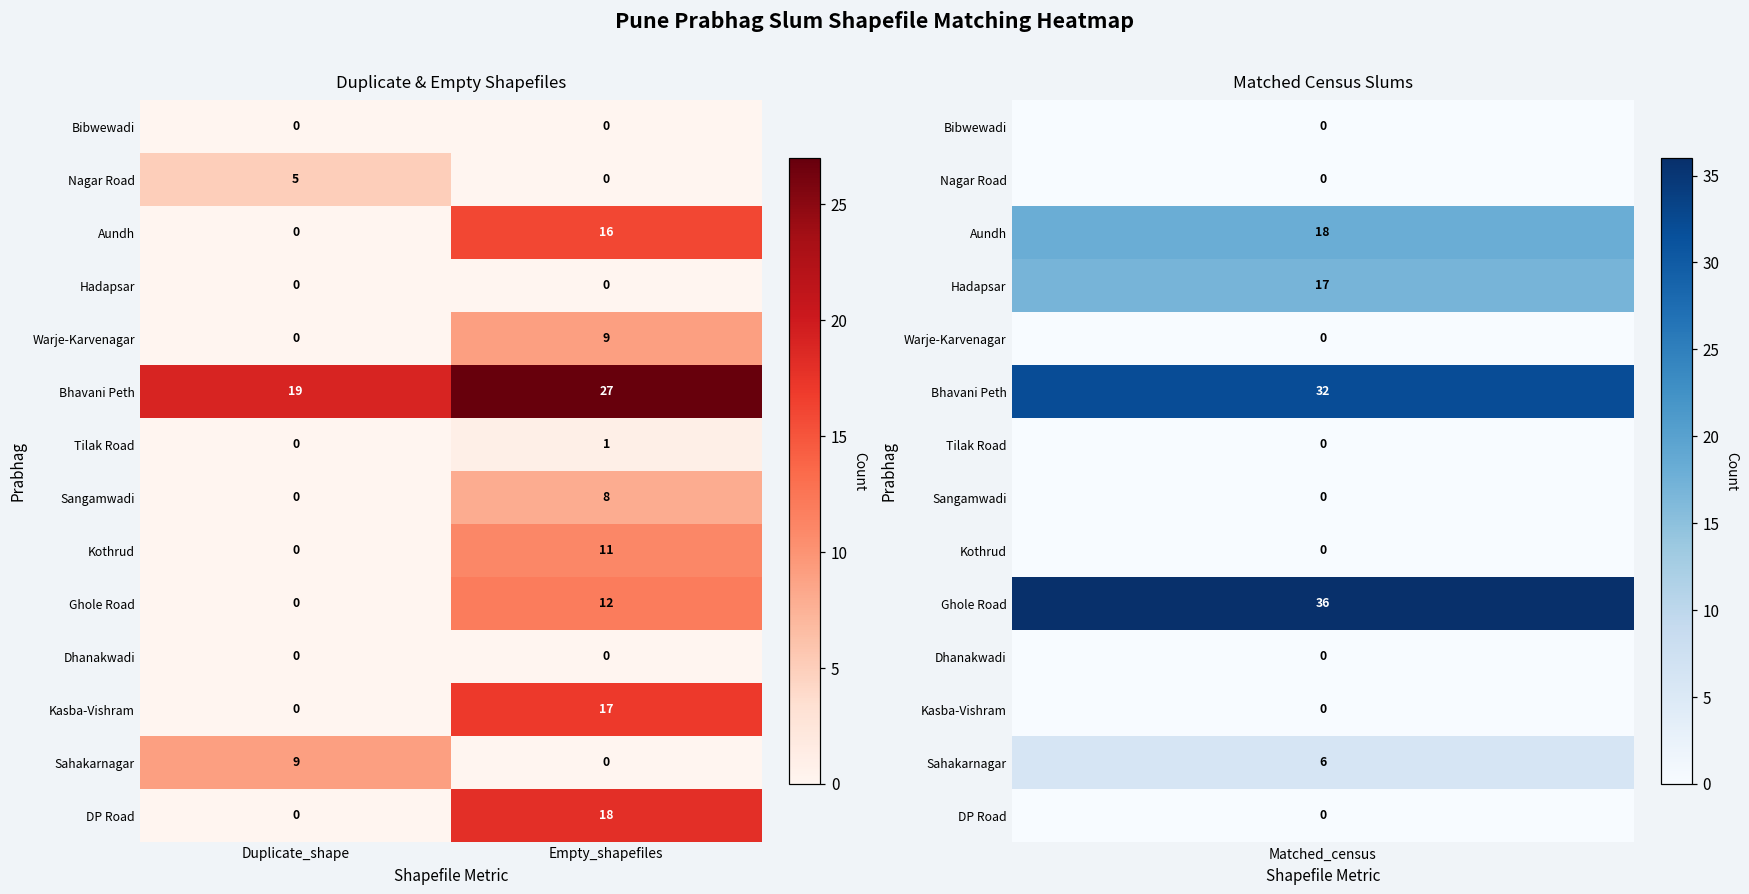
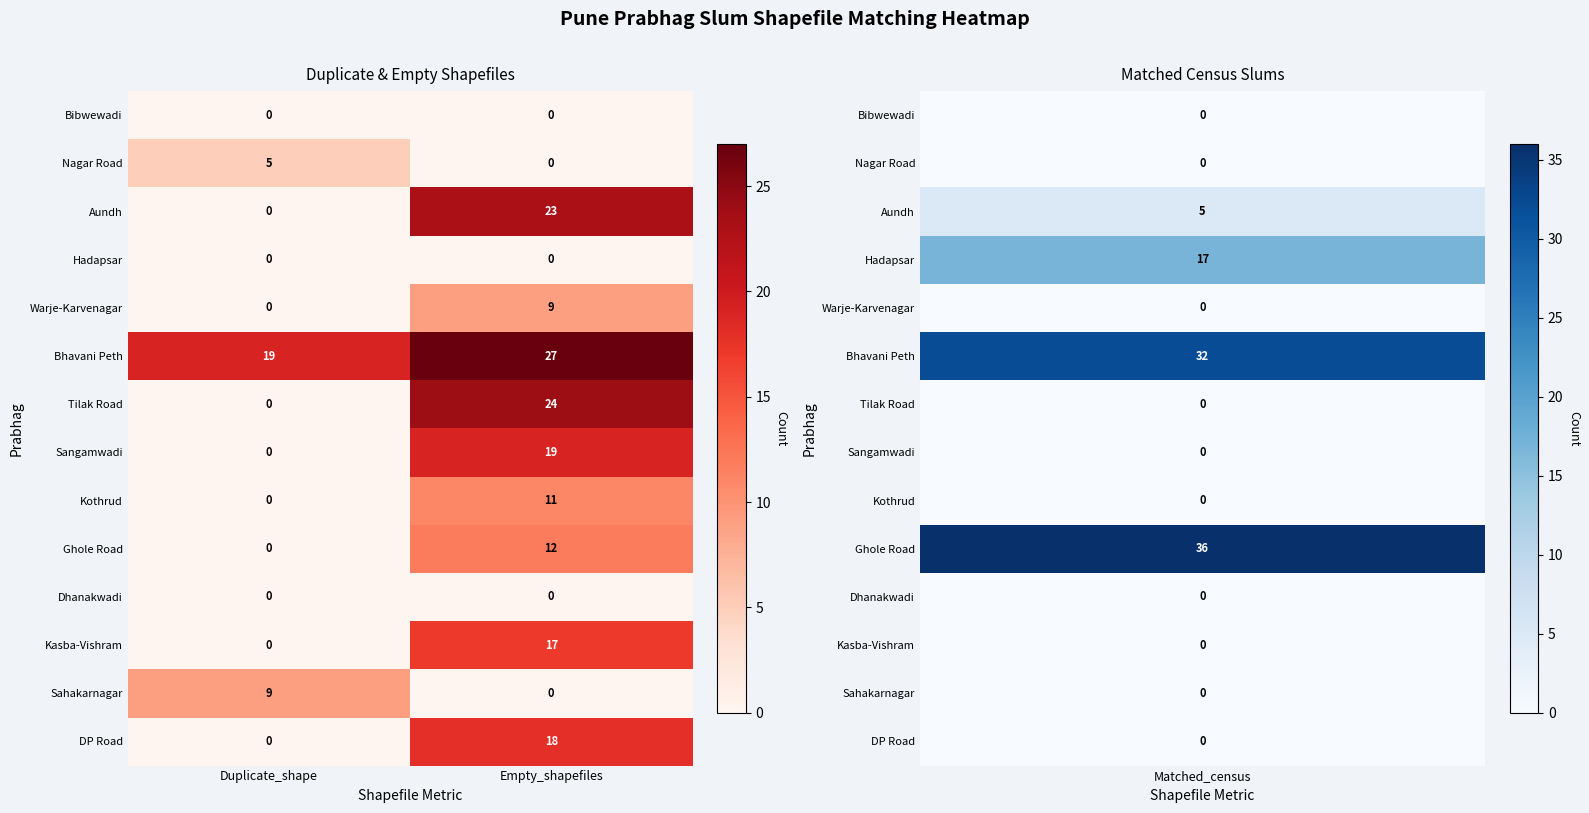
Duplicate & Empty Shapefiles, Aundh, Empty_shapefiles: 16 -> 23
Duplicate & Empty Shapefiles, Tilak Road, Empty_shapefiles: 1 -> 24
Duplicate & Empty Shapefiles, Sangamwadi, Empty_shapefiles: 8 -> 19
Matched Census Slums, Aundh, Matched_census: 18 -> 5
Matched Census Slums, Sahakarnagar, Matched_census: 6 -> 0
